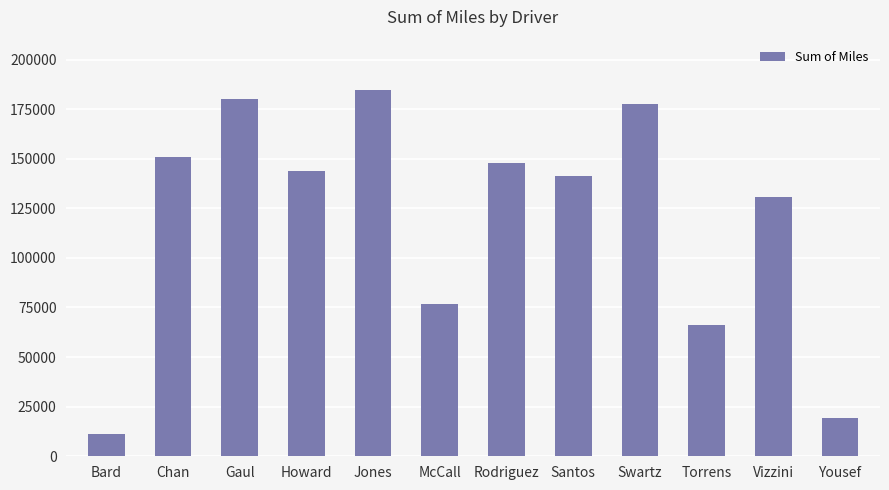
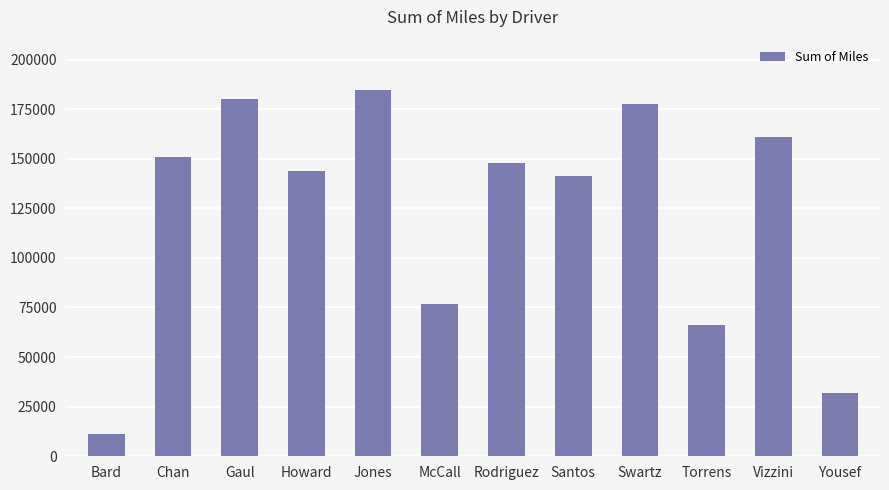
Vizzini: 131000 -> 161000
Yousef: 19000 -> 32000
